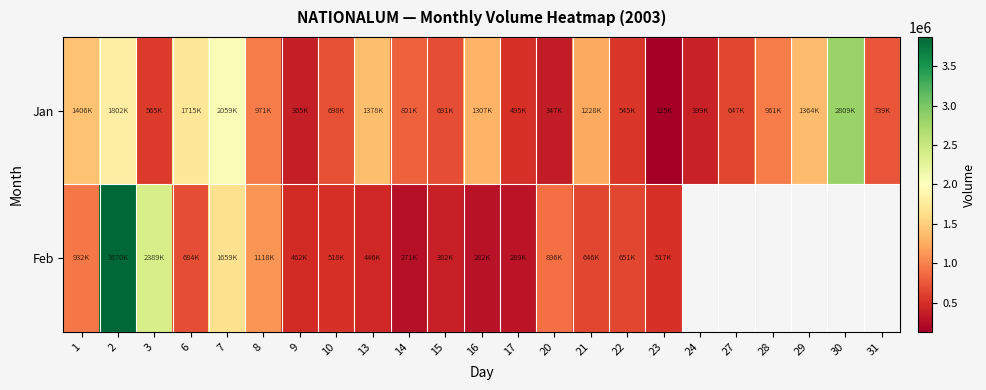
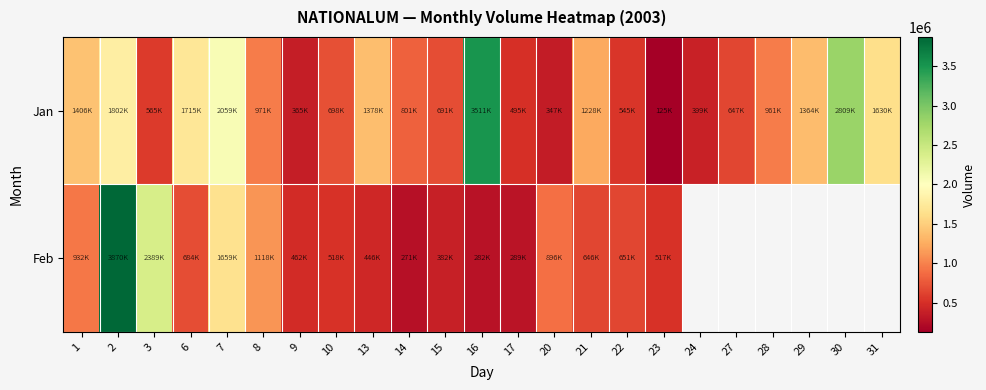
Jan, 16: 1307K -> 3511K
Jan, 31: 739K -> 1630K
